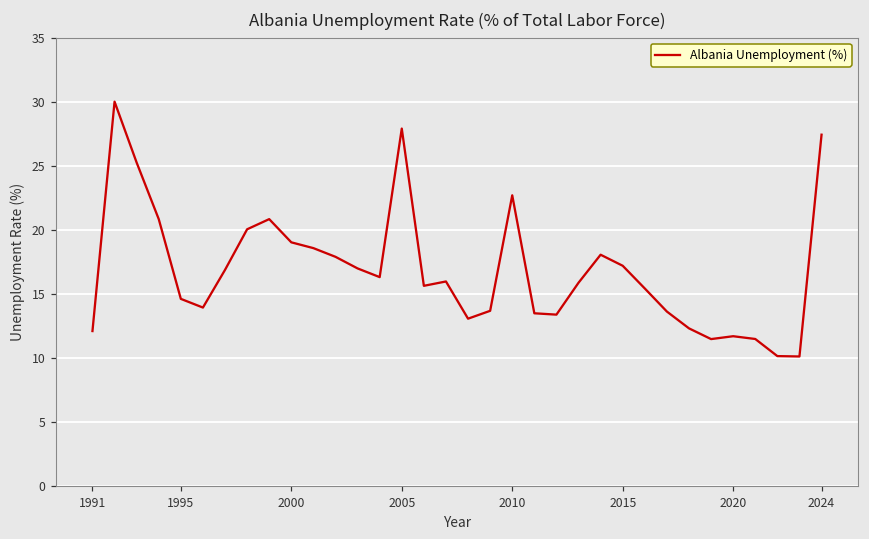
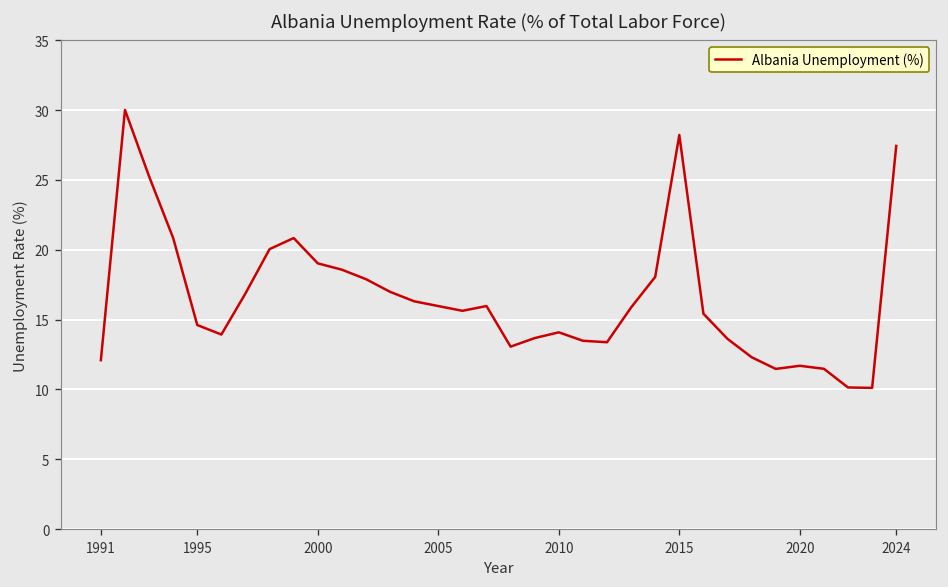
2005: 27.9 -> 16.0
2010: 22.7 -> 14.1
2015: 17.2 -> 28.2
